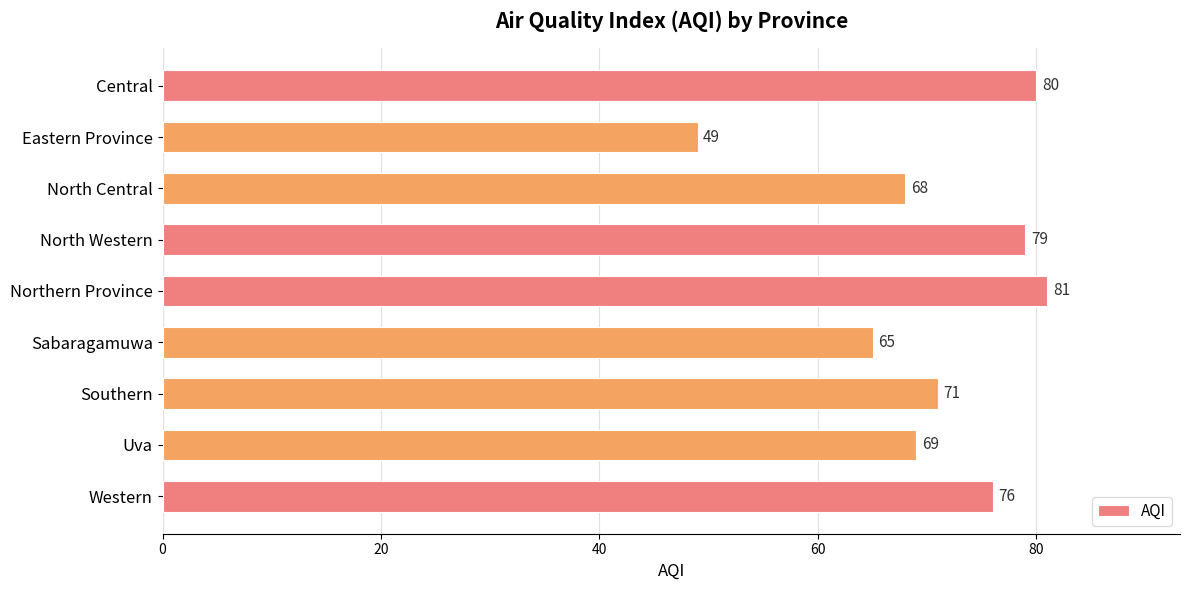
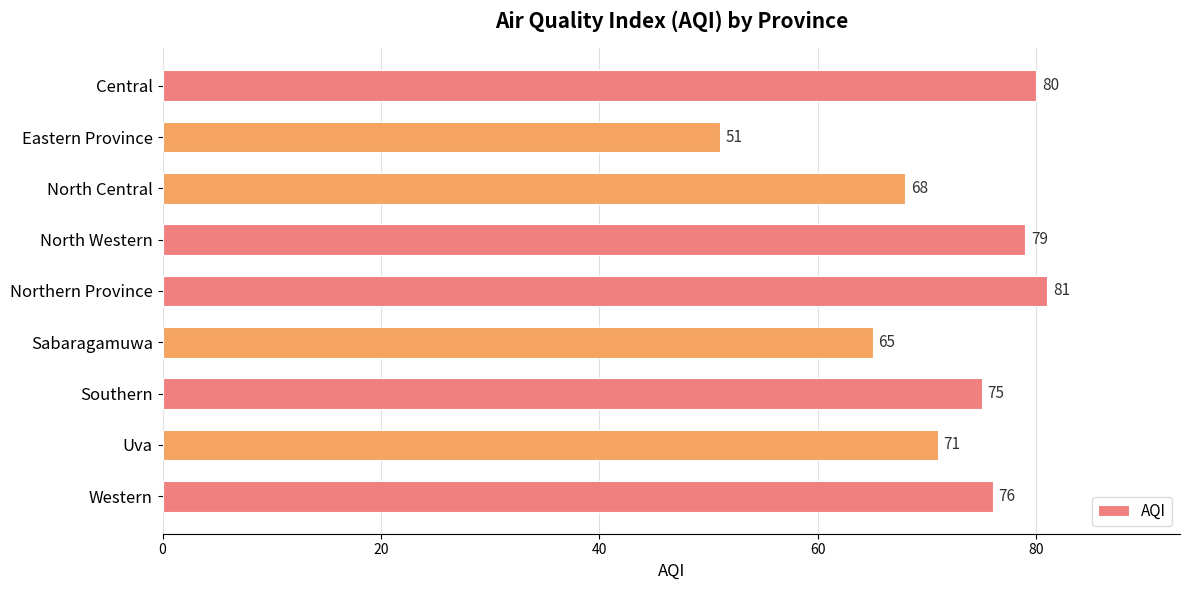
Eastern Province: 49 -> 51
Southern: 71 -> 75
Uva: 69 -> 71
